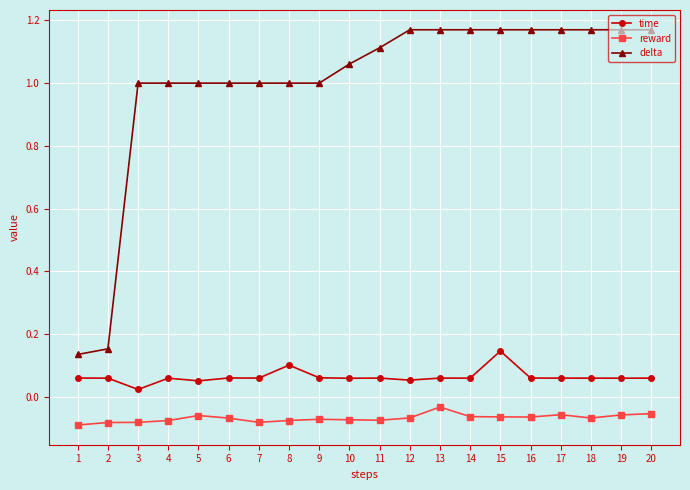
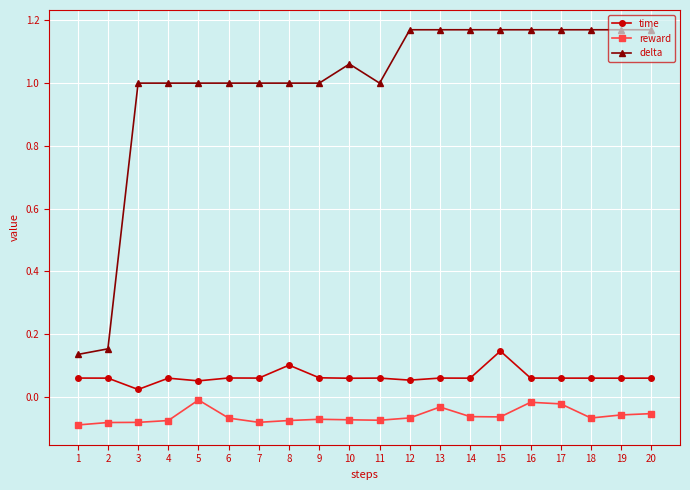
reward, 5: -0.06 -> -0.01
delta, 11: 1.11 -> 1.00
reward, 16: -0.06 -> -0.02
reward, 17: -0.06 -> -0.02
